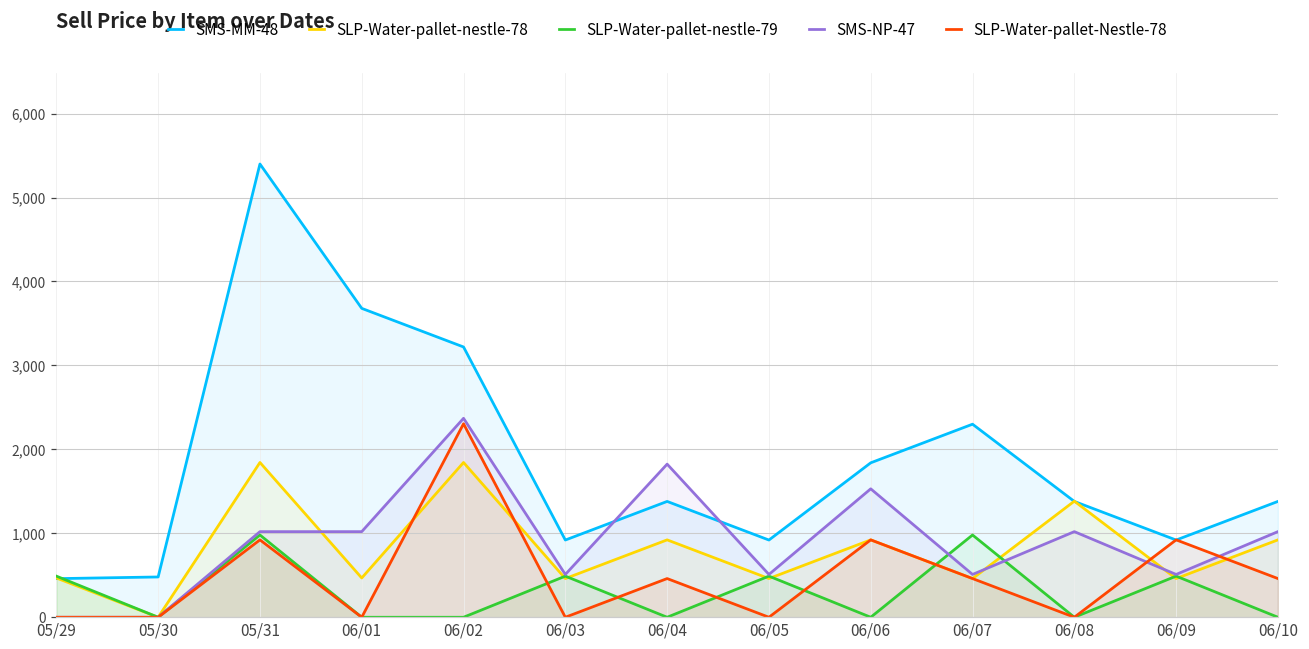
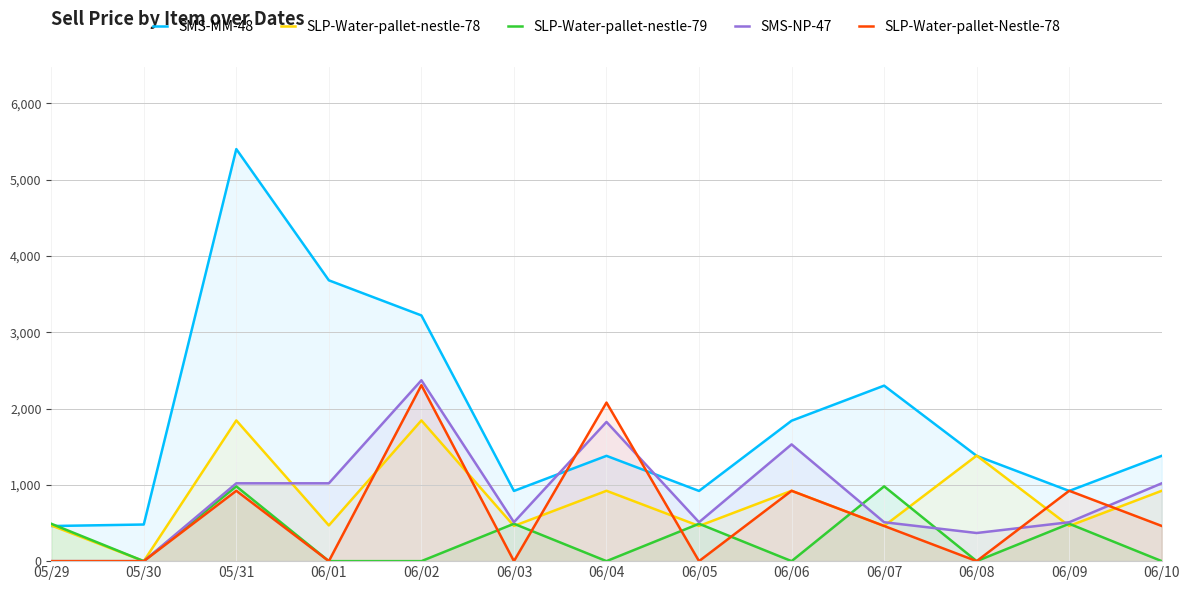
SLP-Water-pallet-Nestle-78, 06/04: 500 -> 2,100
SMS-NP-47, 06/08: 1,000 -> 400
